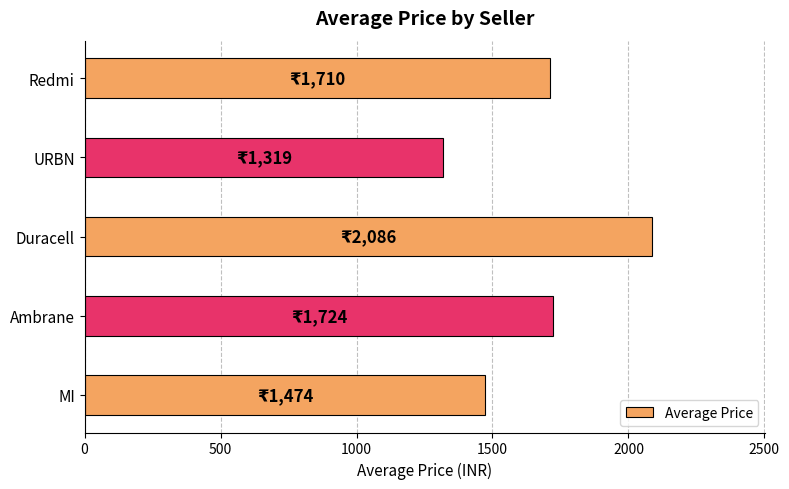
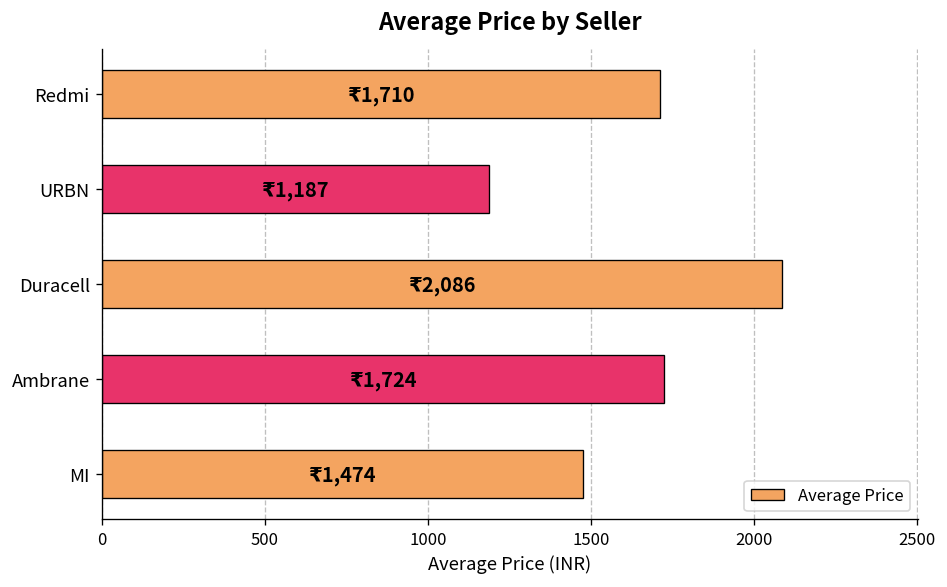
URBN: 1,319 -> 1,187
